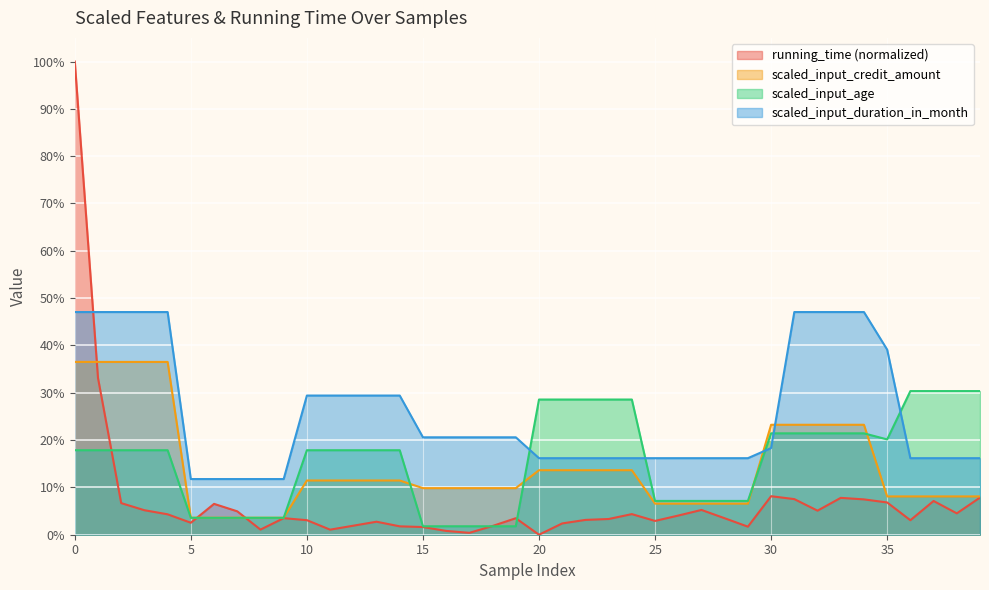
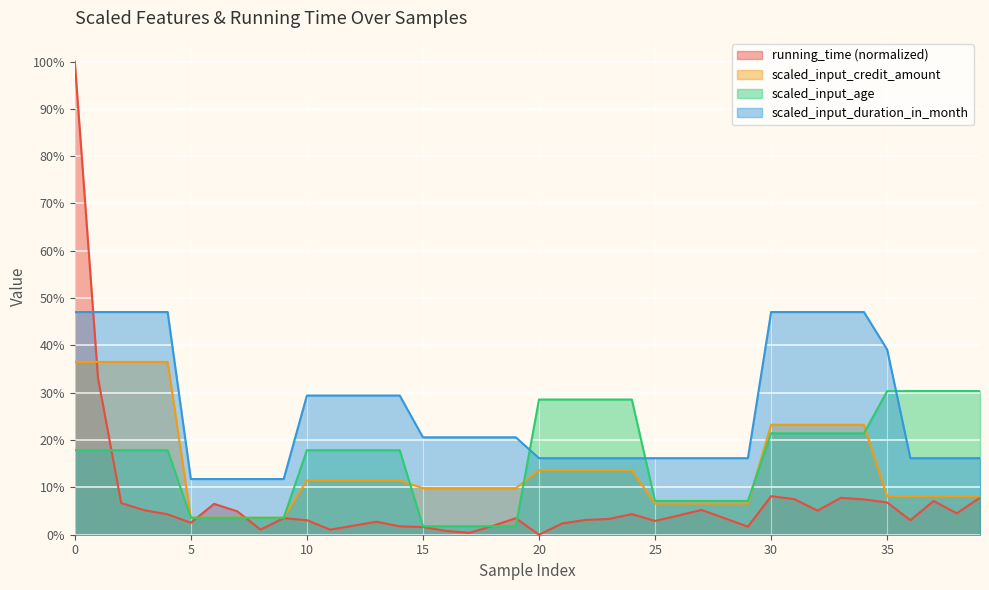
scaled_input_duration_in_month, 30: 18% -> 47%
scaled_input_age, 35: 20% -> 30%
